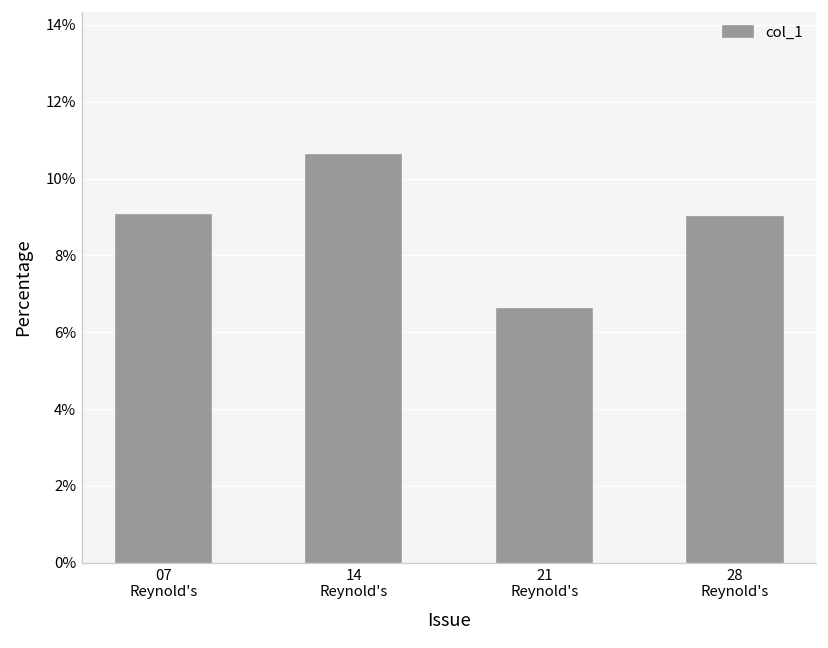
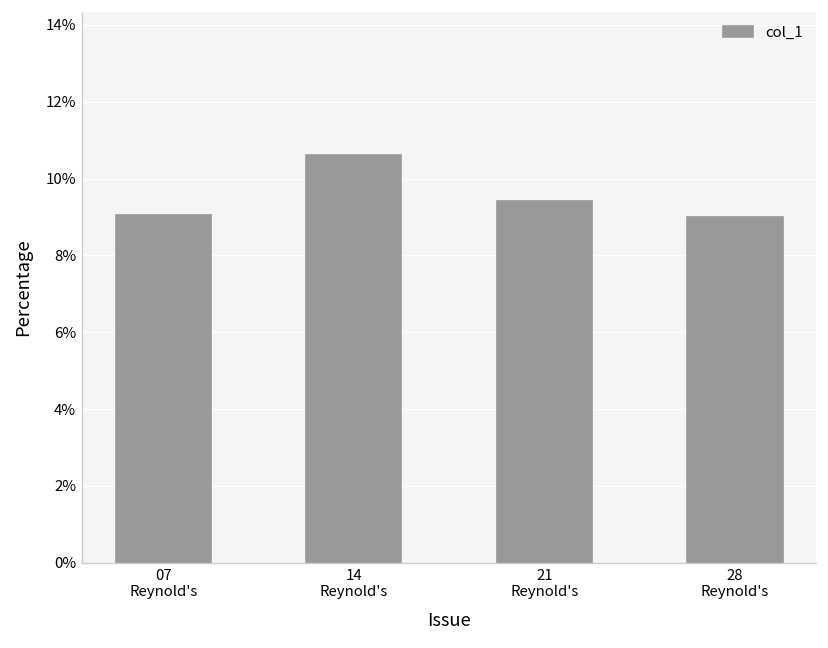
21 Reynold's: 6.6% -> 9.4%
